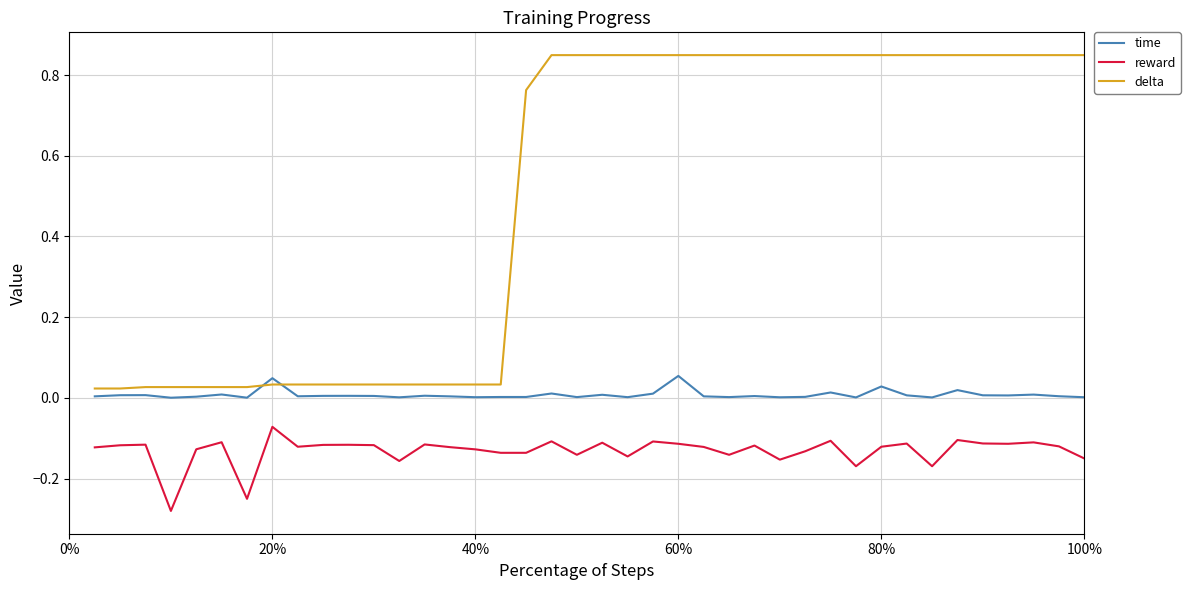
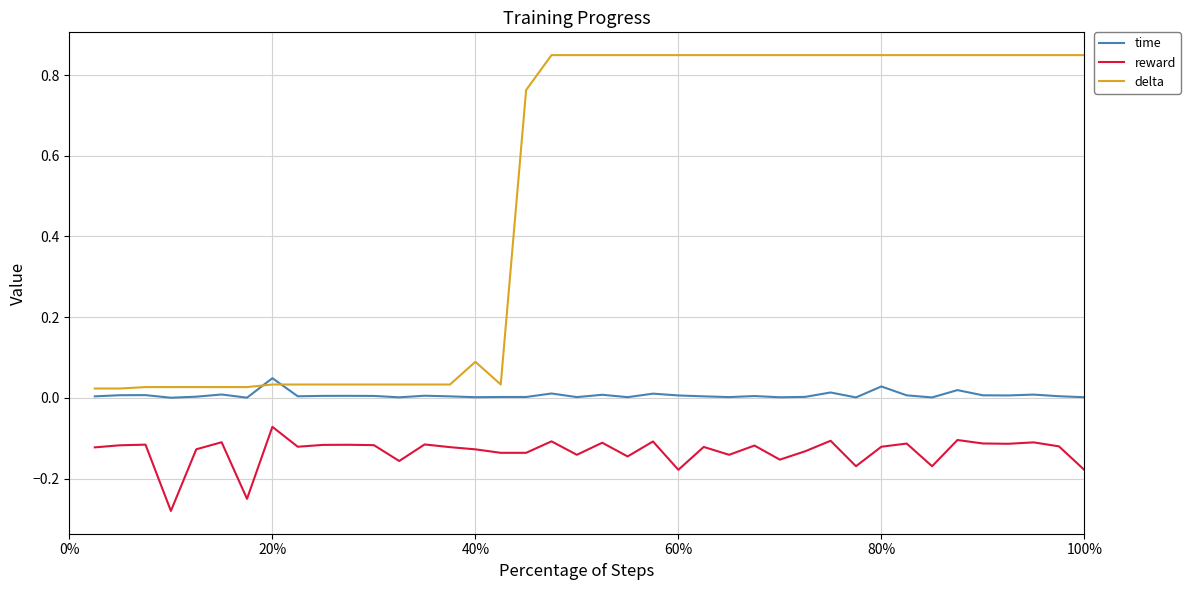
delta, 40%: 0.03 -> 0.09
time, 60%: 0.05 -> 0.01
reward, 60%: -0.11 -> -0.18
reward, 100%: -0.15 -> -0.18
